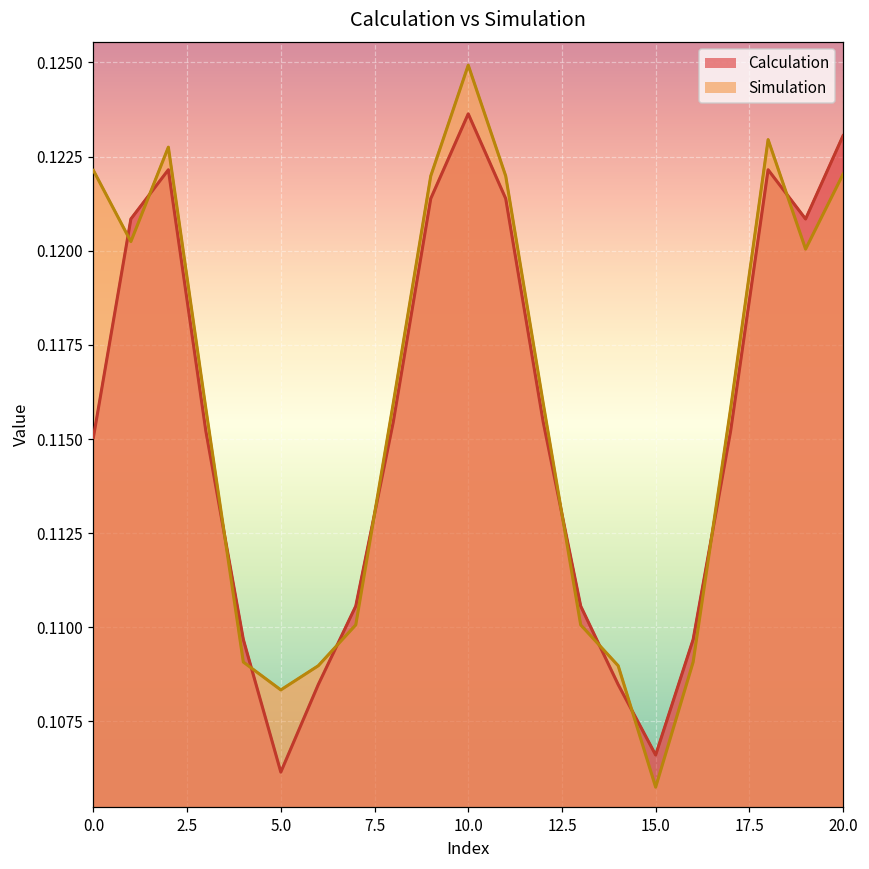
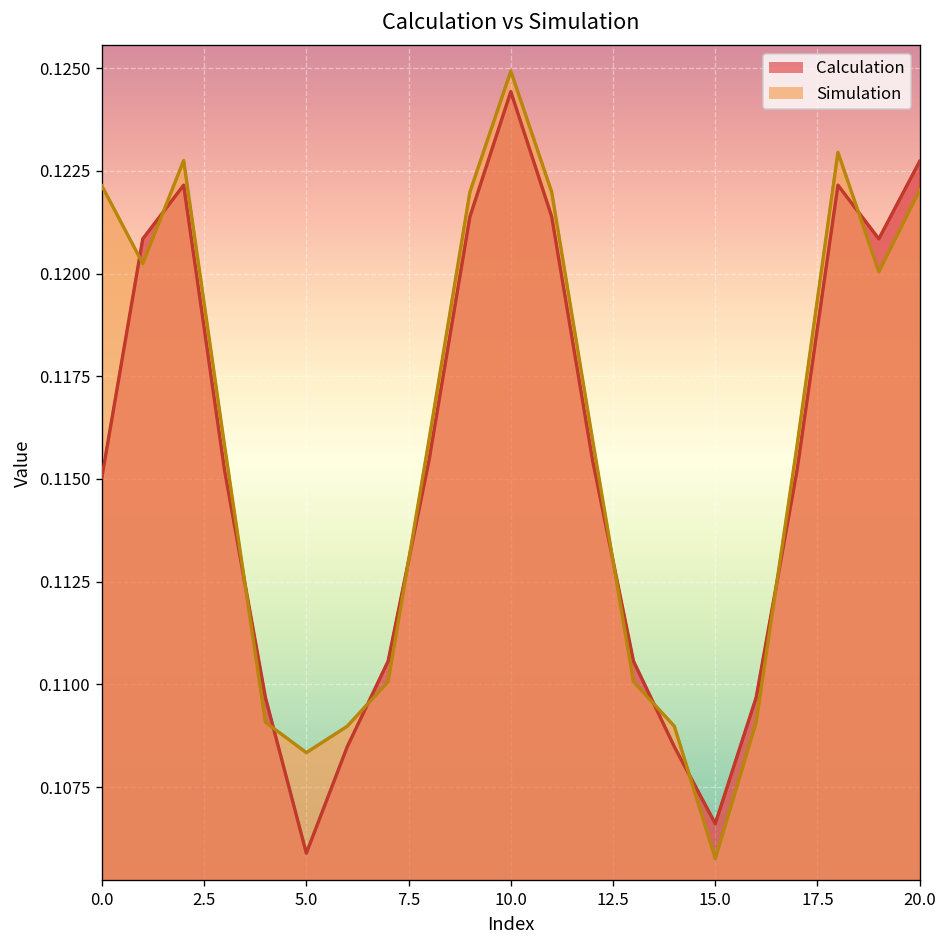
Calculation, 5.0: 0.1062 -> 0.1059
Calculation, 10.0: 0.1236 -> 0.1244
Calculation, 20.0: 0.1231 -> 0.1227
